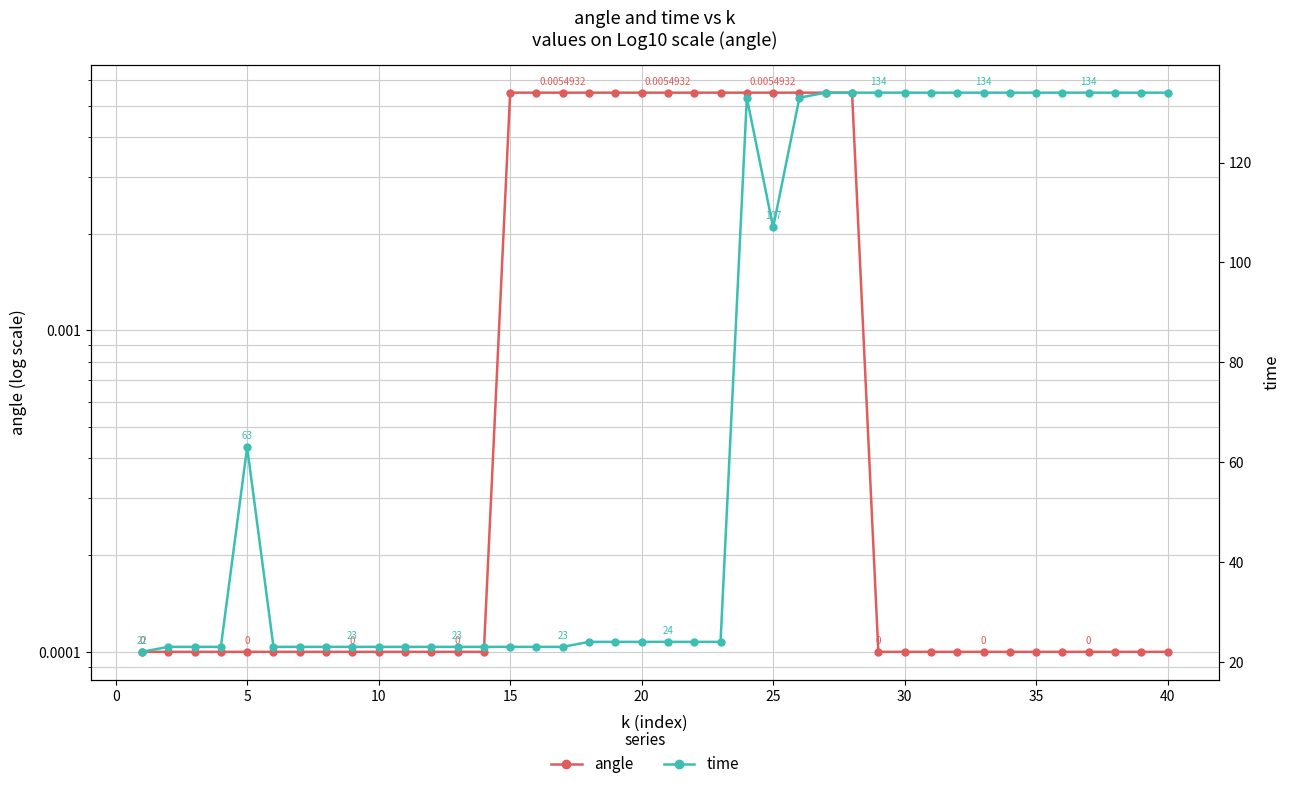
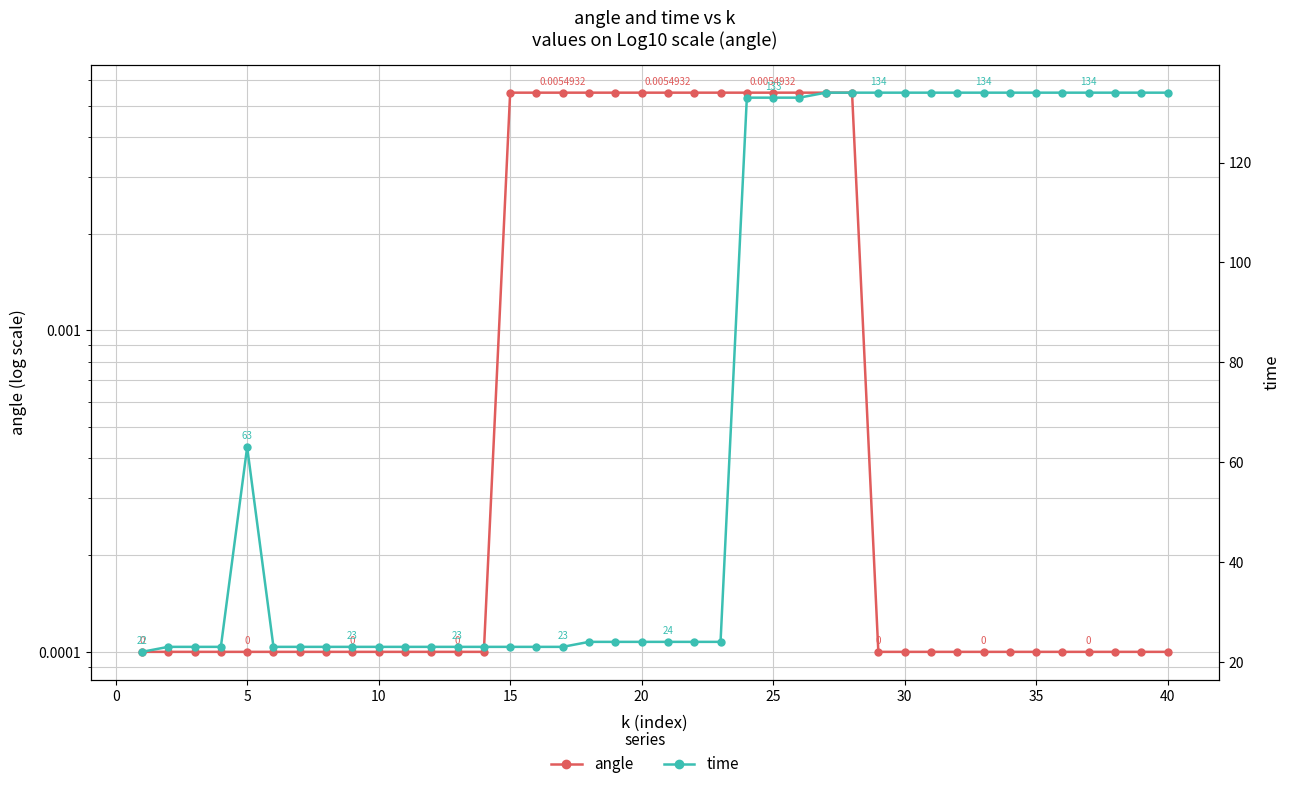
time, 25: 107 -> 133
